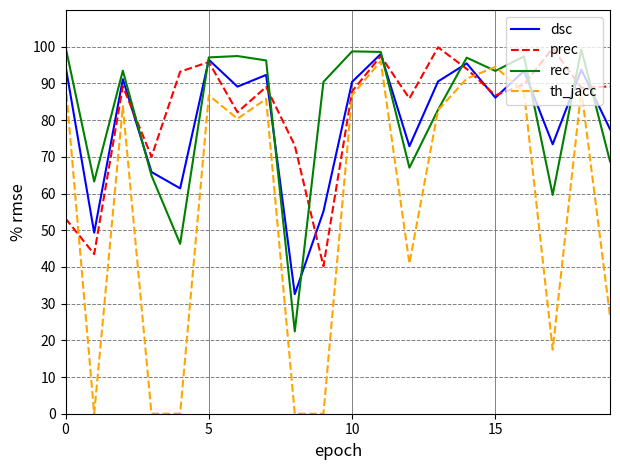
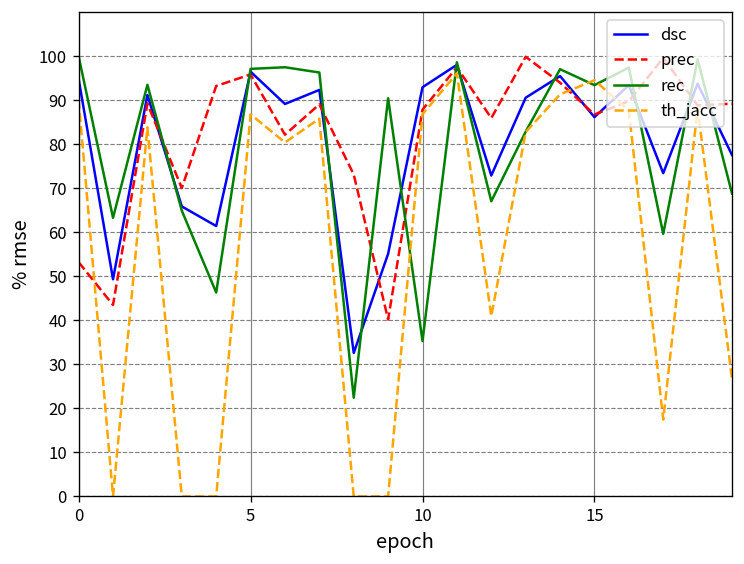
dsc, 10: 90 -> 93
rec, 10: 99 -> 35
